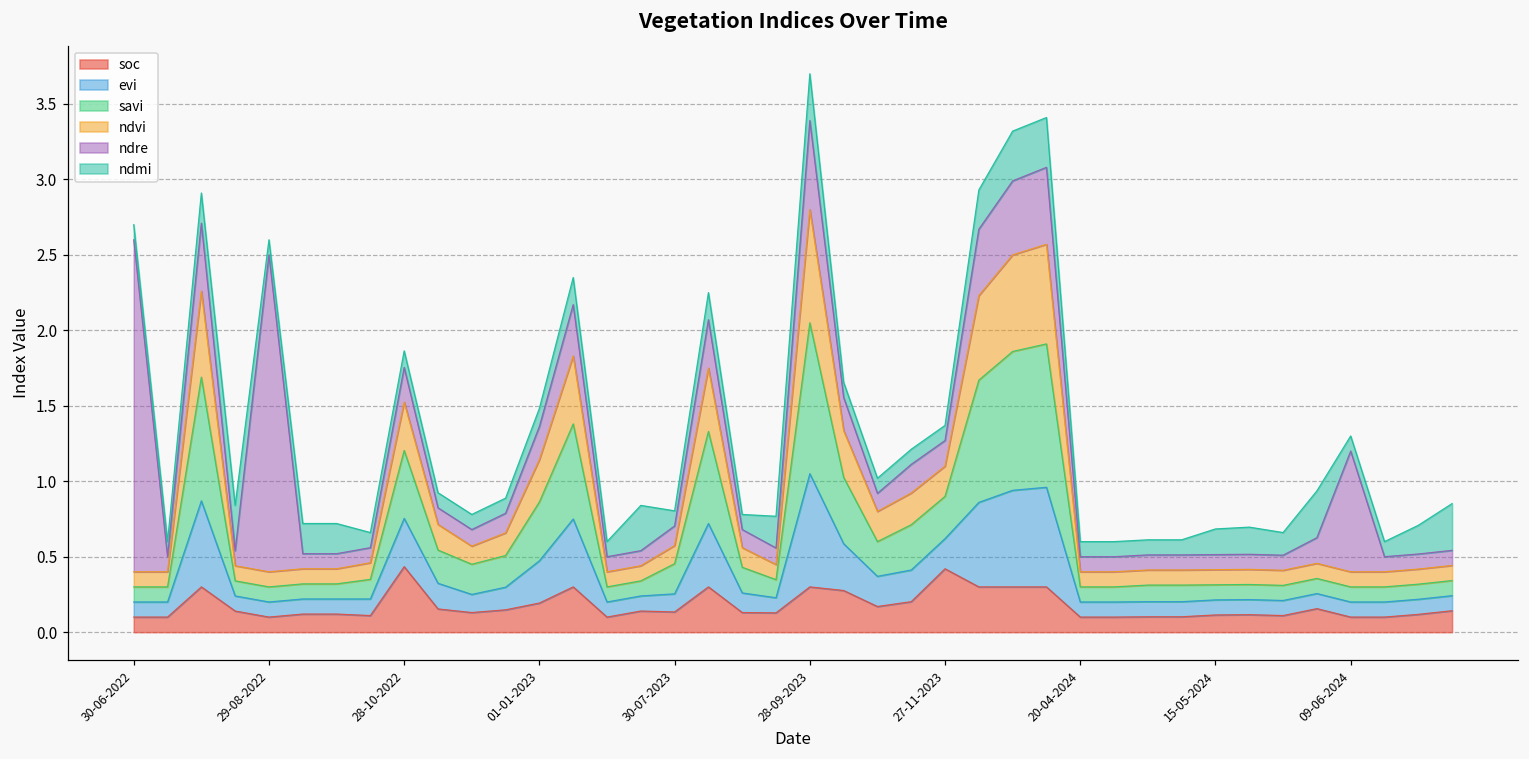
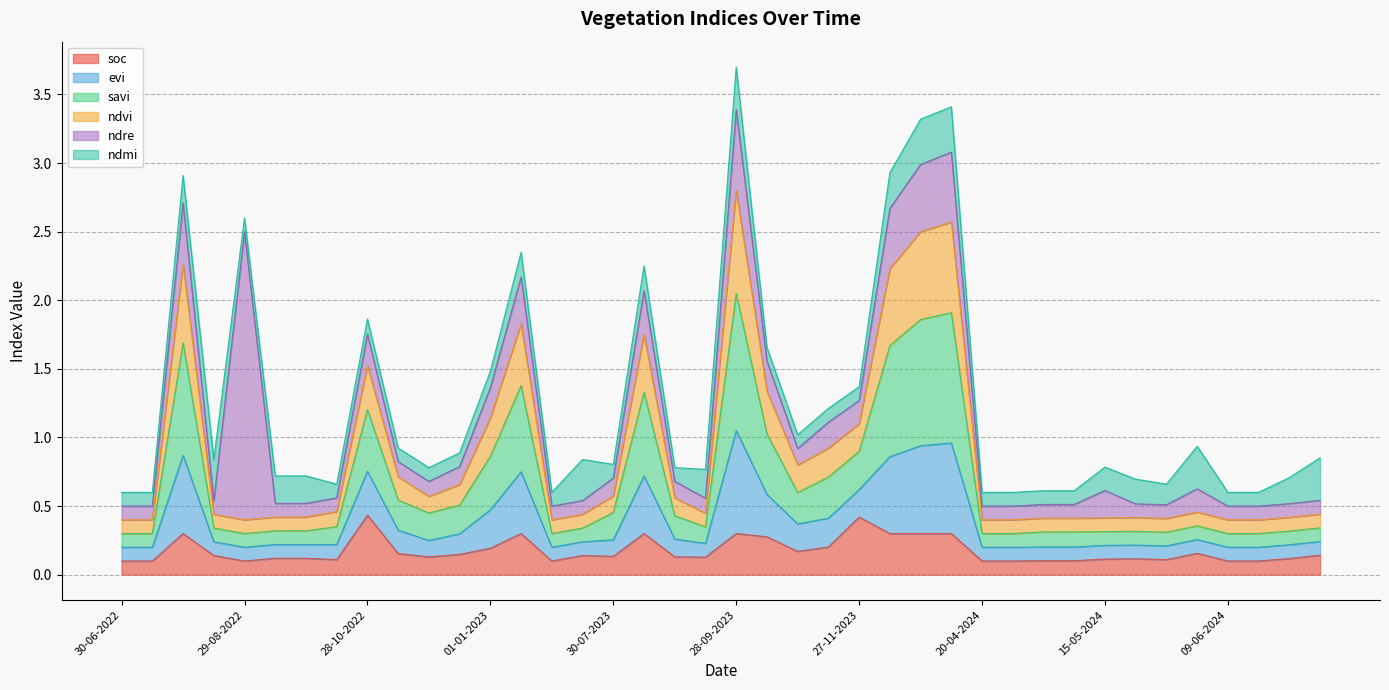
ndre, 30-06-2022: 2.2 -> 0.1
ndre, 15-05-2024: 0.1 -> 0.2
ndre, 09-06-2024: 0.8 -> 0.1
